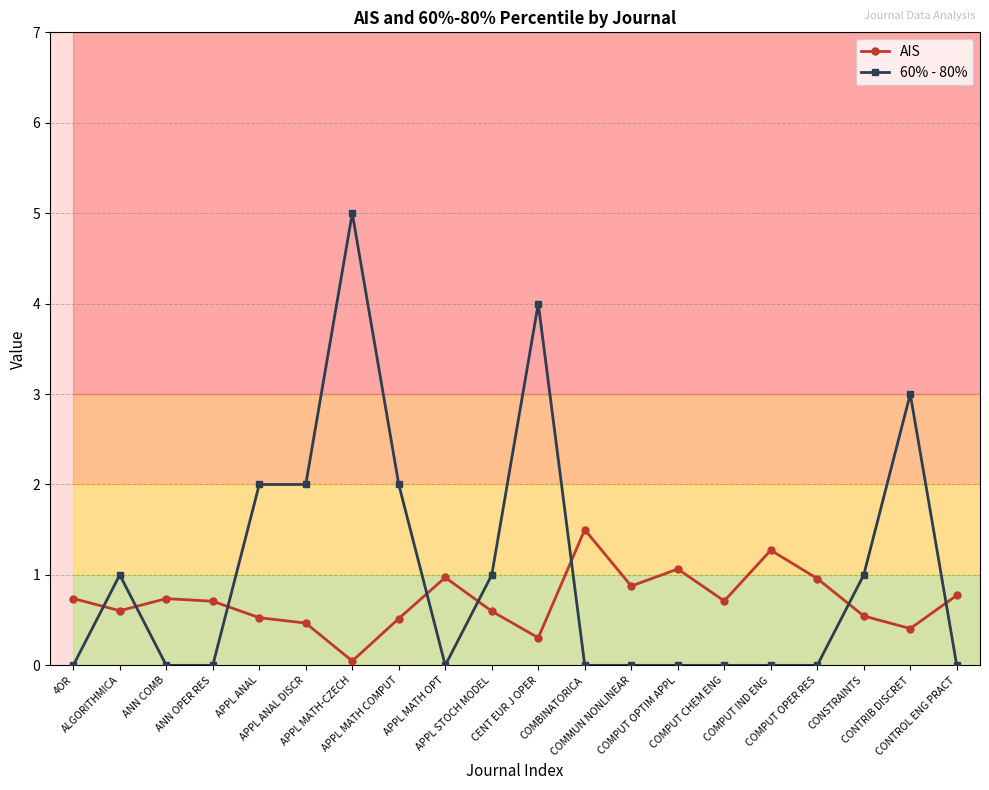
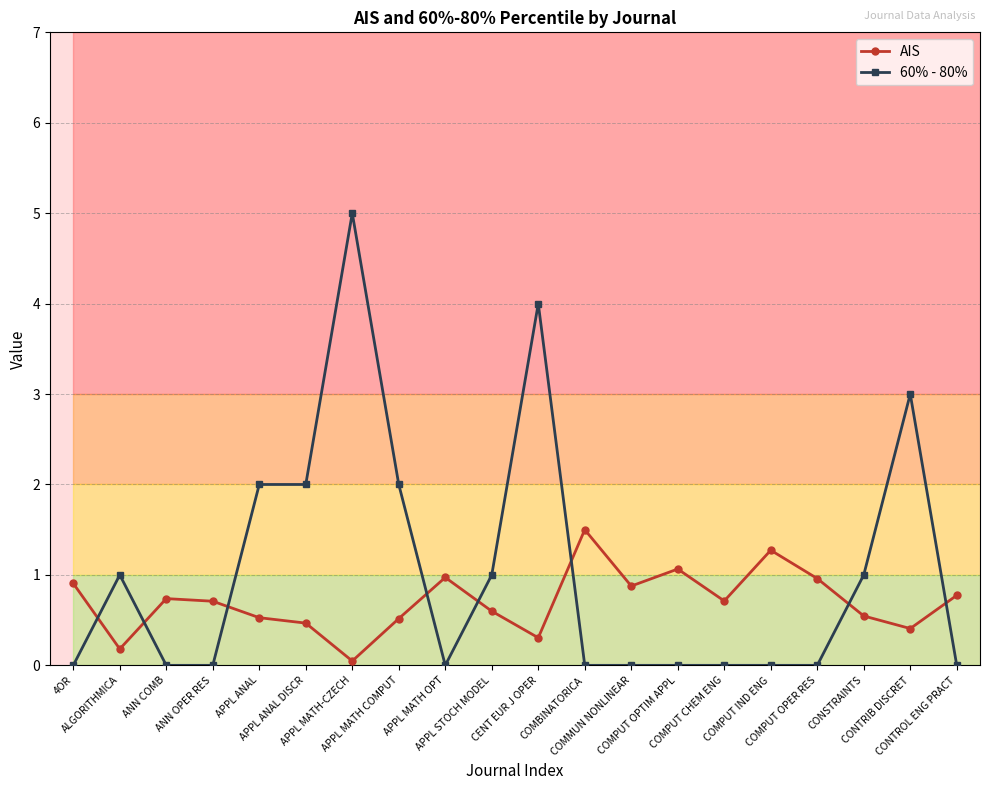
AIS, 4OR: 0.7 -> 0.9
AIS, ALGORITHMICA: 0.6 -> 0.2
